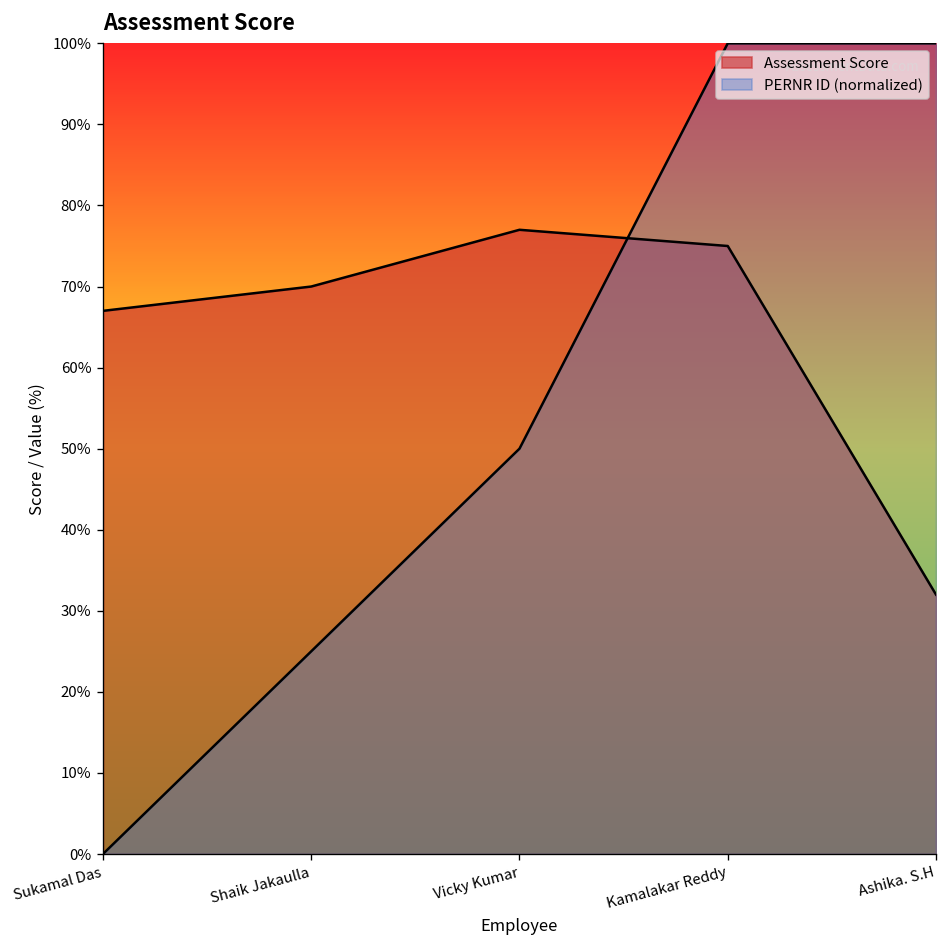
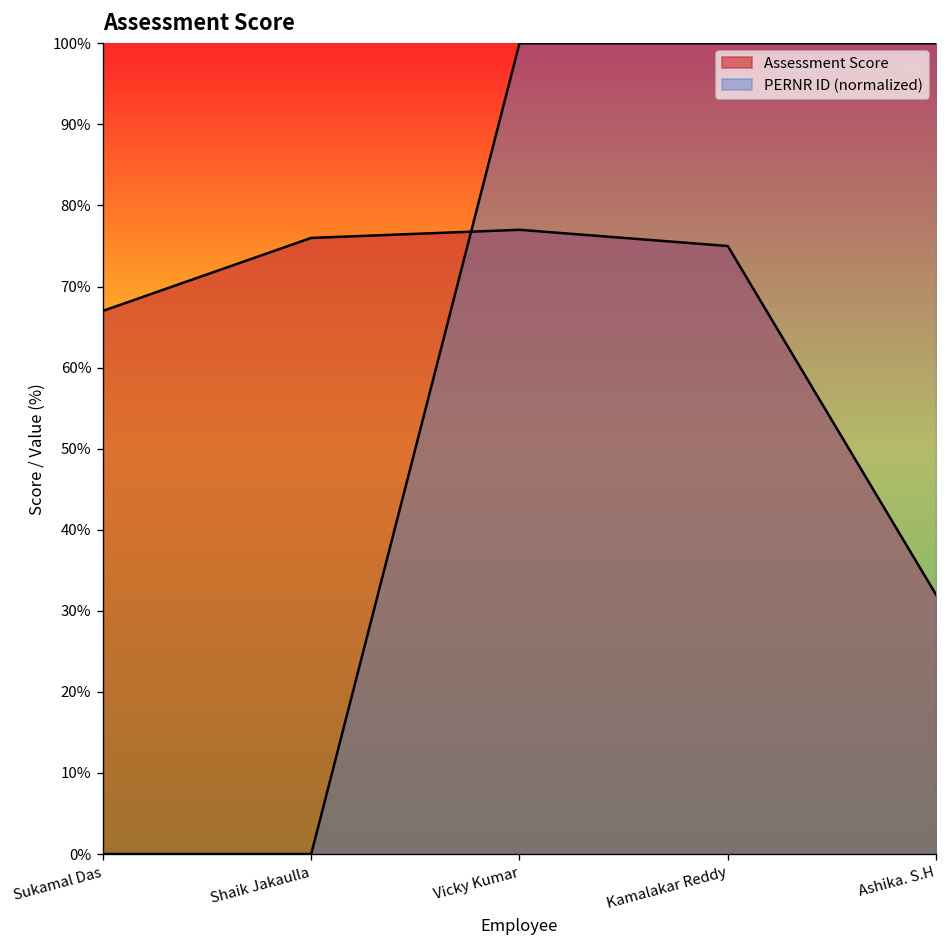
Assessment Score, Shaik Jakaulla: 70% -> 76%
PERNR ID (normalized), Shaik Jakaulla: 25% -> 0%
PERNR ID (normalized), Vicky Kumar: 50% -> 100%
